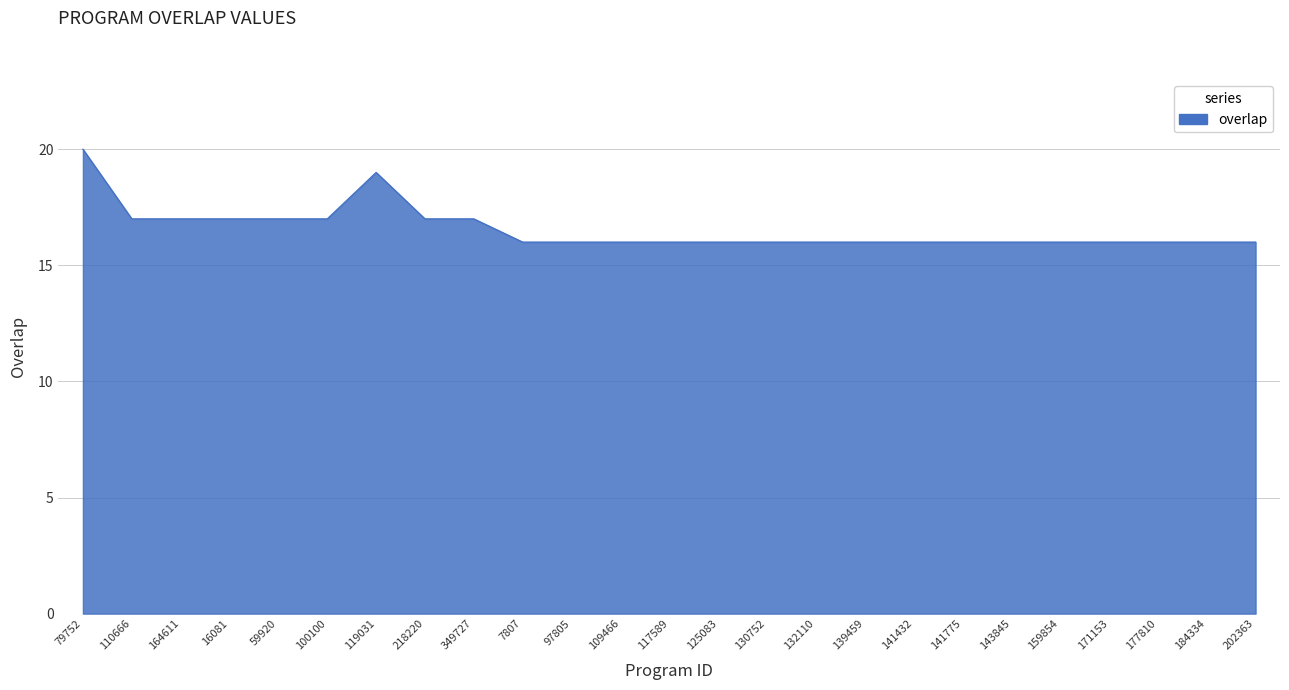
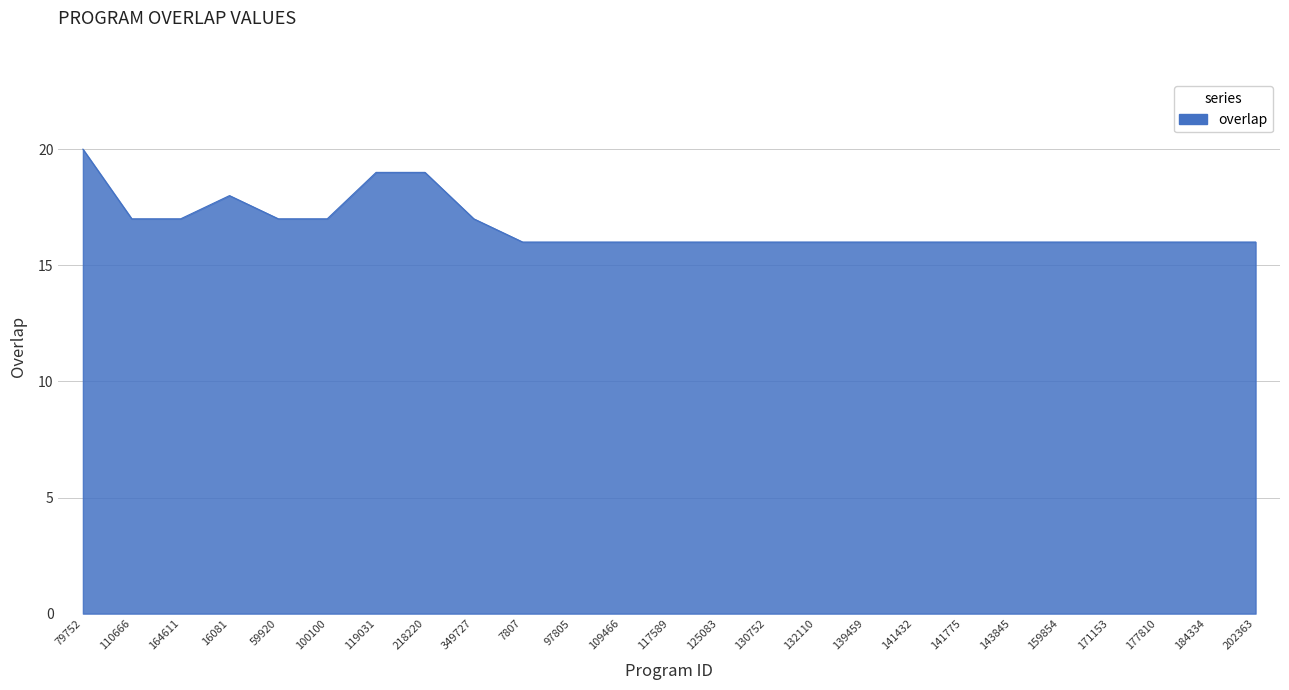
16081: 17 -> 18
218220: 17 -> 19
